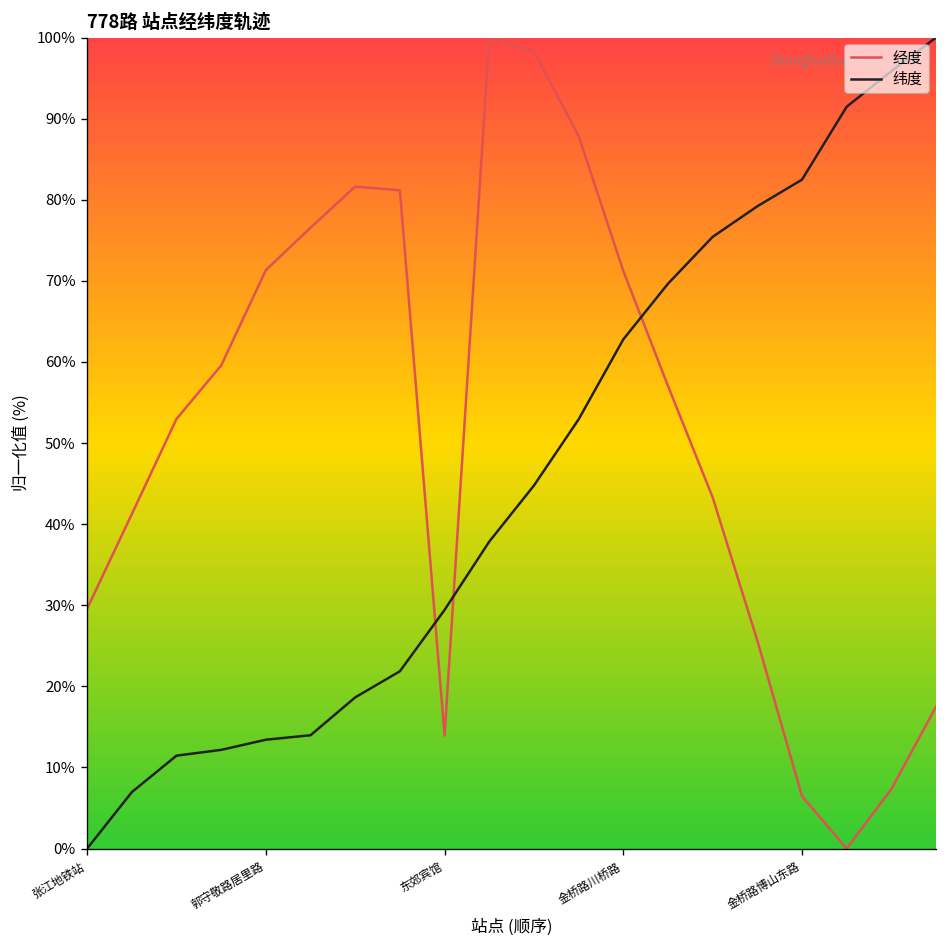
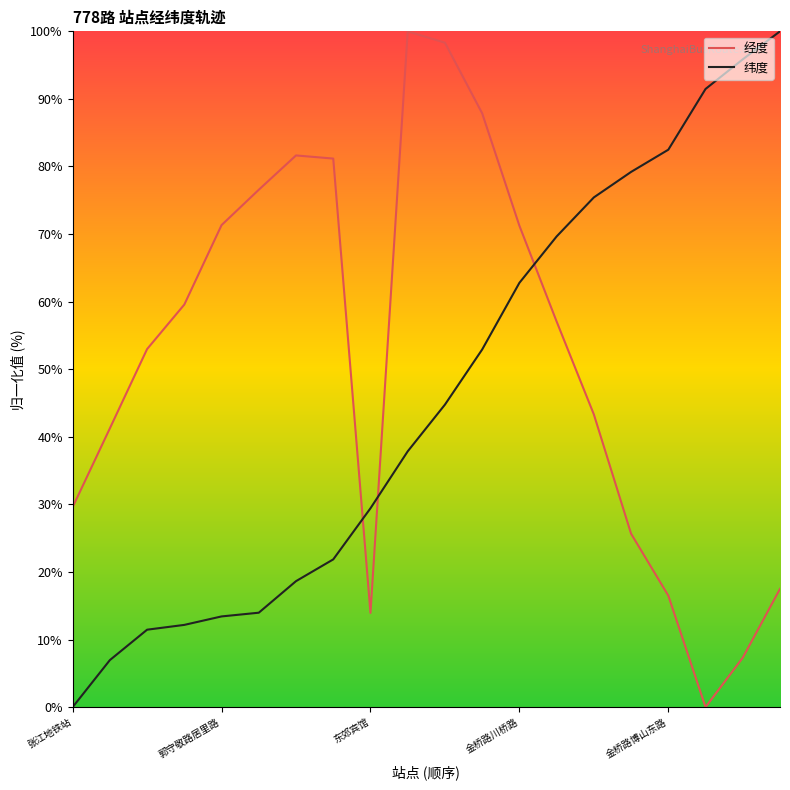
经度, 金桥路博山东路: 6% -> 16%
